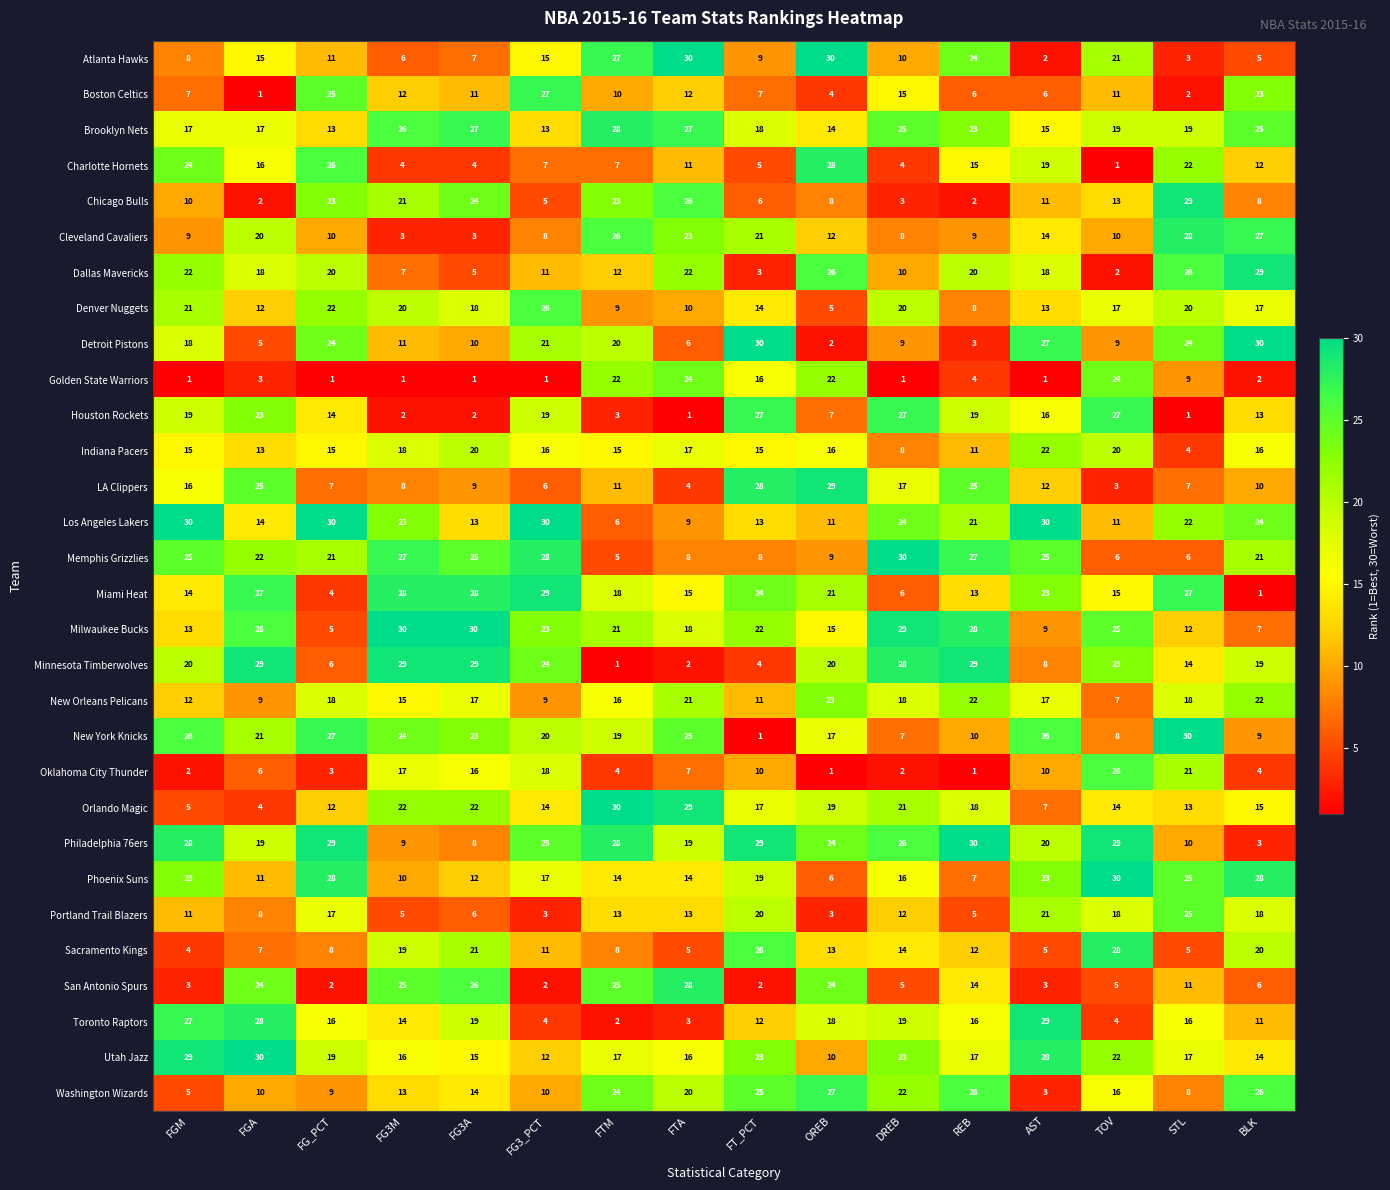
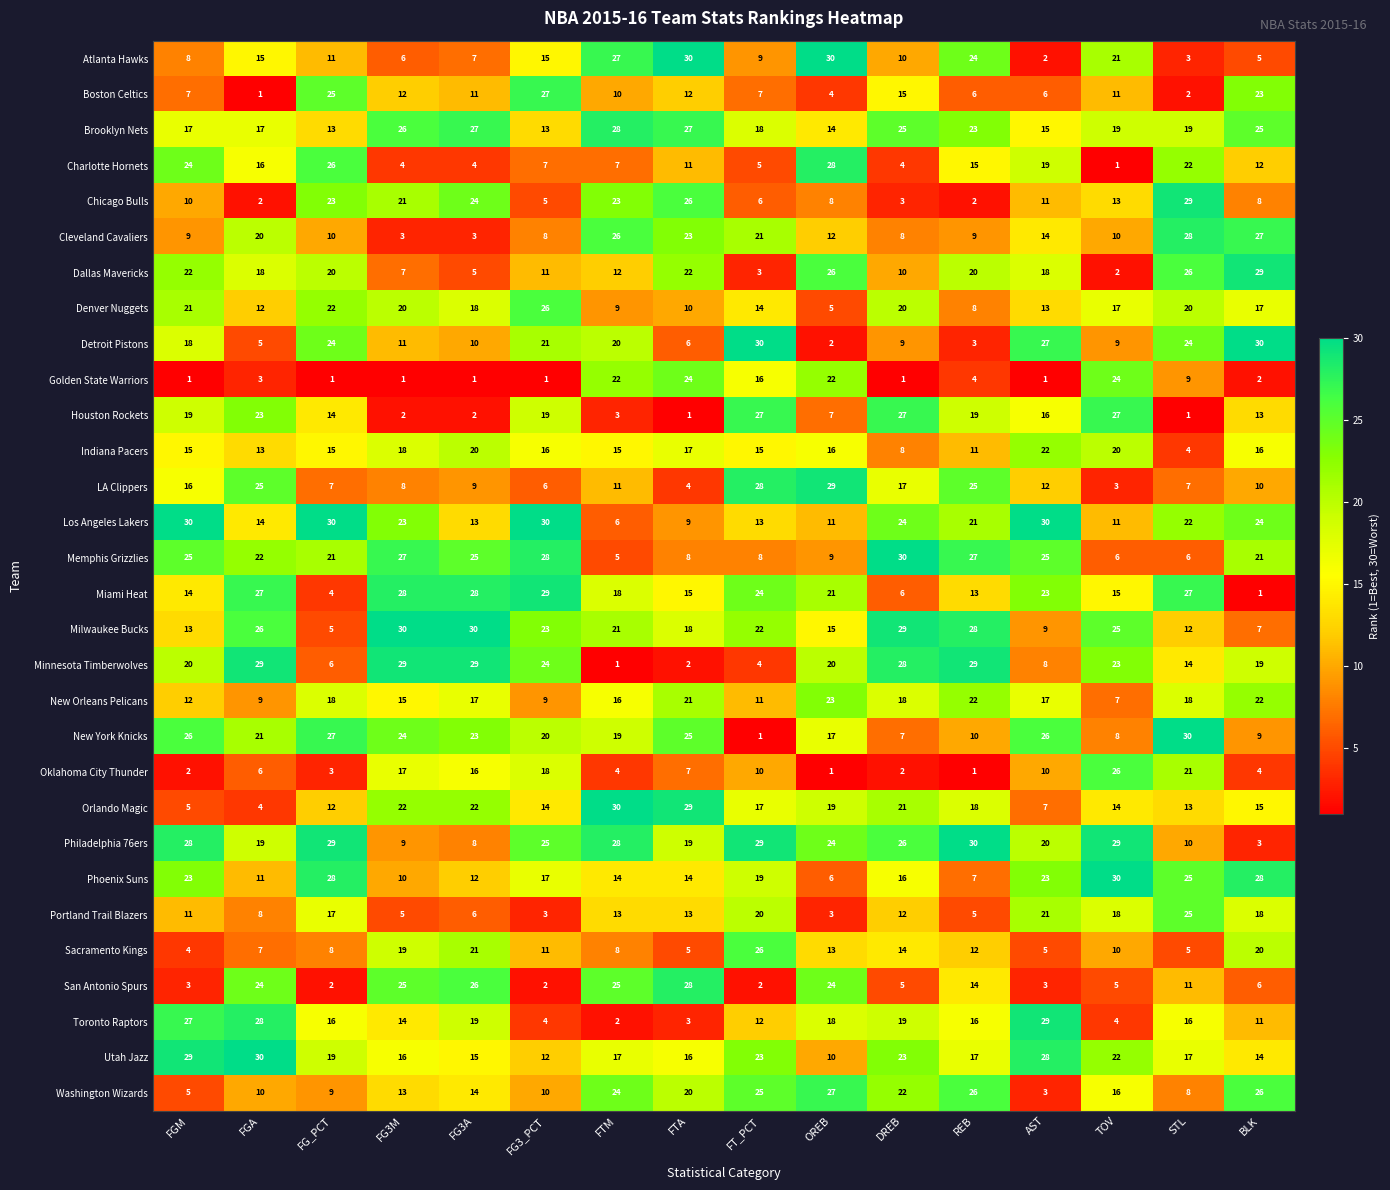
Sacramento Kings, TOV: 28 -> 10
